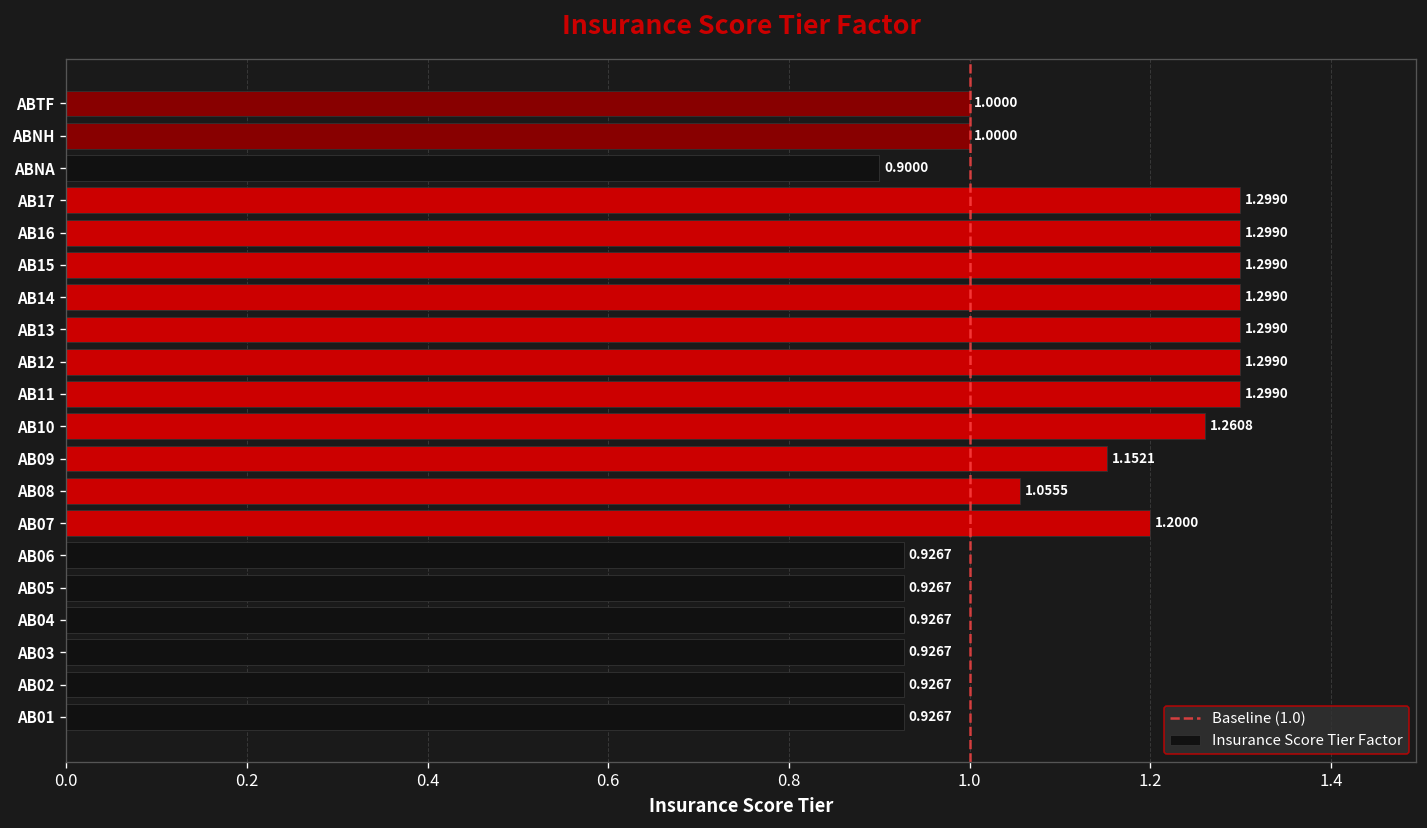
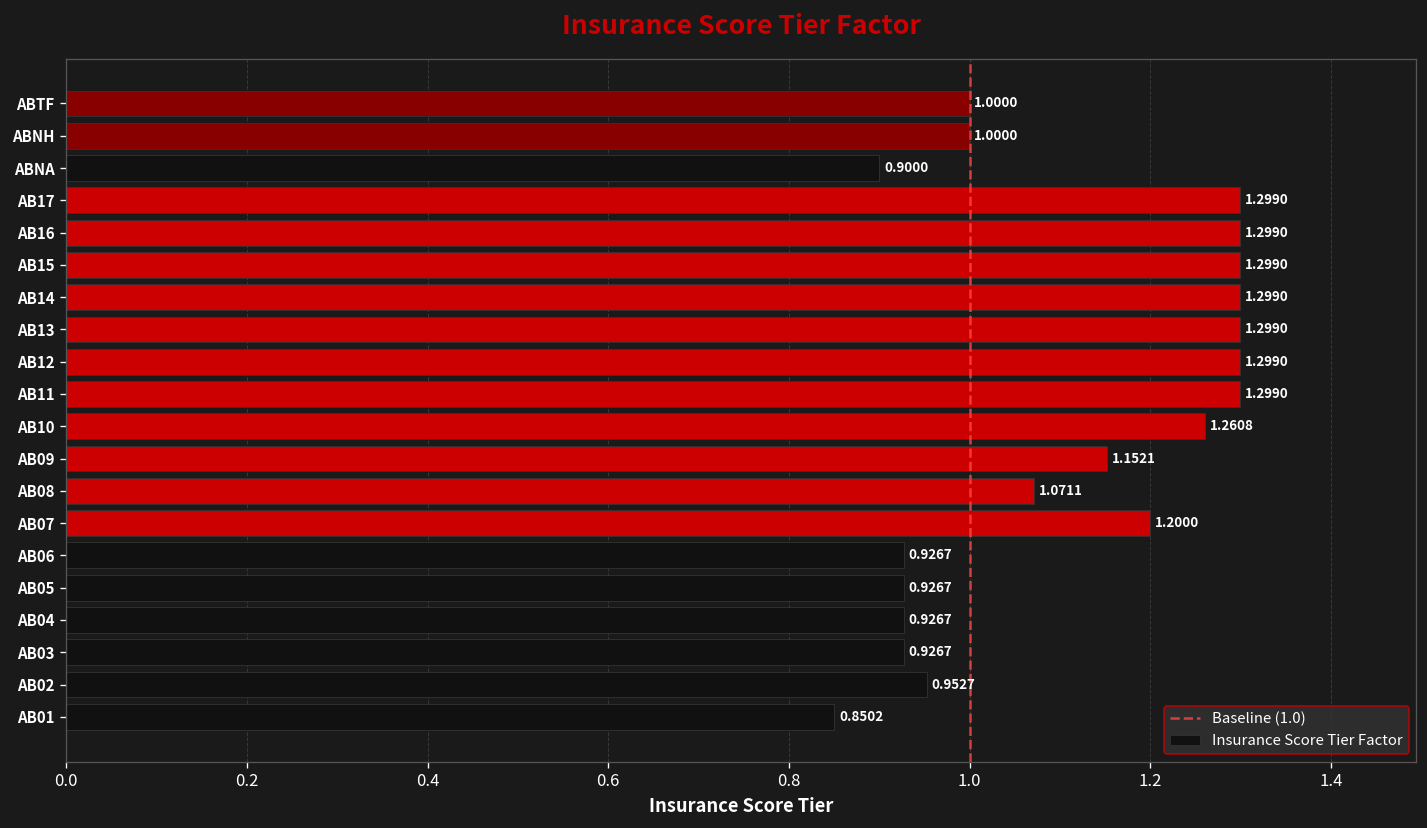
AB08: 1.0555 -> 1.0711
AB02: 0.9267 -> 0.9527
AB01: 0.9267 -> 0.8502
